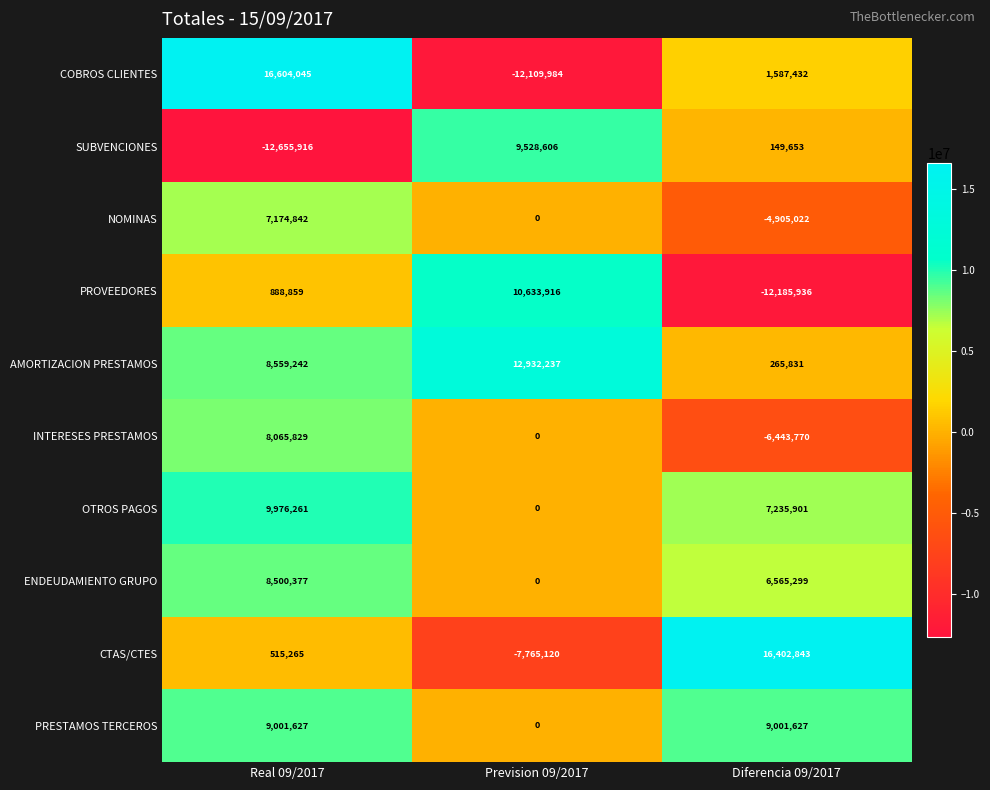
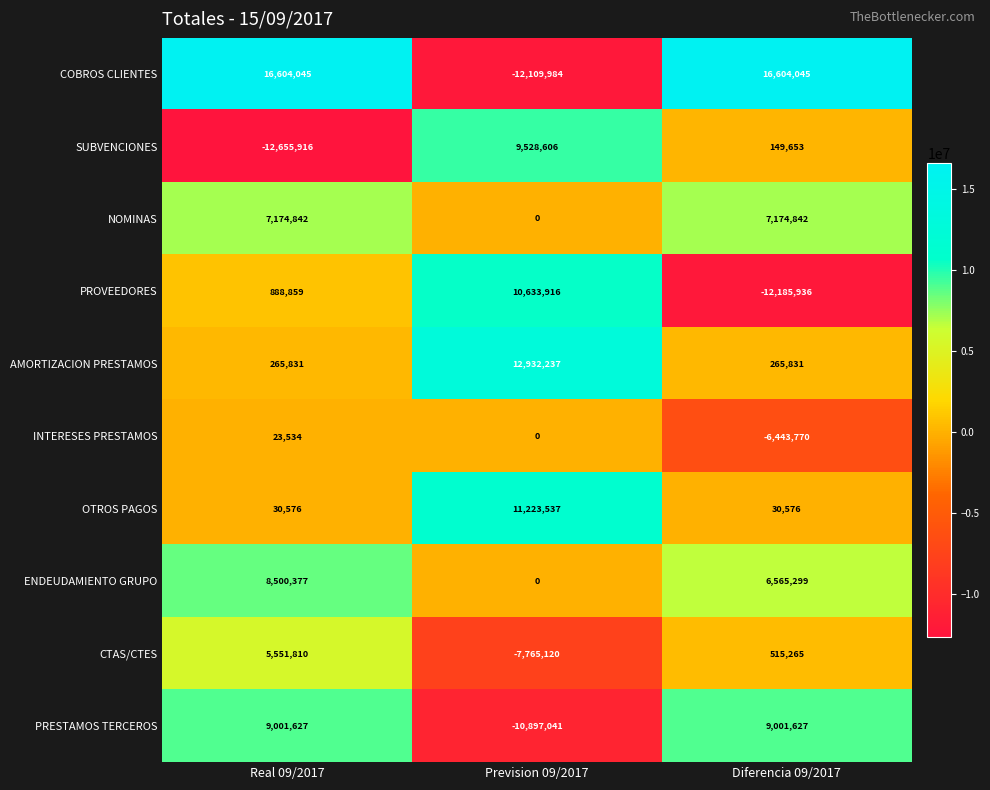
COBROS CLIENTES, Diferencia 09/2017: 1,587,432 -> 16,604,045
NOMINAS, Diferencia 09/2017: -4,905,022 -> 7,174,842
AMORTIZACION PRESTAMOS, Real 09/2017: 8,559,242 -> 265,831
INTERESES PRESTAMOS, Real 09/2017: 8,065,829 -> 23,534
OTROS PAGOS, Real 09/2017: 9,976,261 -> 30,576
OTROS PAGOS, Prevision 09/2017: 0 -> 11,223,537
OTROS PAGOS, Diferencia 09/2017: 7,235,901 -> 30,576
CTAS/CTES, Real 09/2017: 515,265 -> 5,551,810
CTAS/CTES, Diferencia 09/2017: 16,402,843 -> 515,265
PRESTAMOS TERCEROS, Prevision 09/2017: 0 -> -10,897,041
